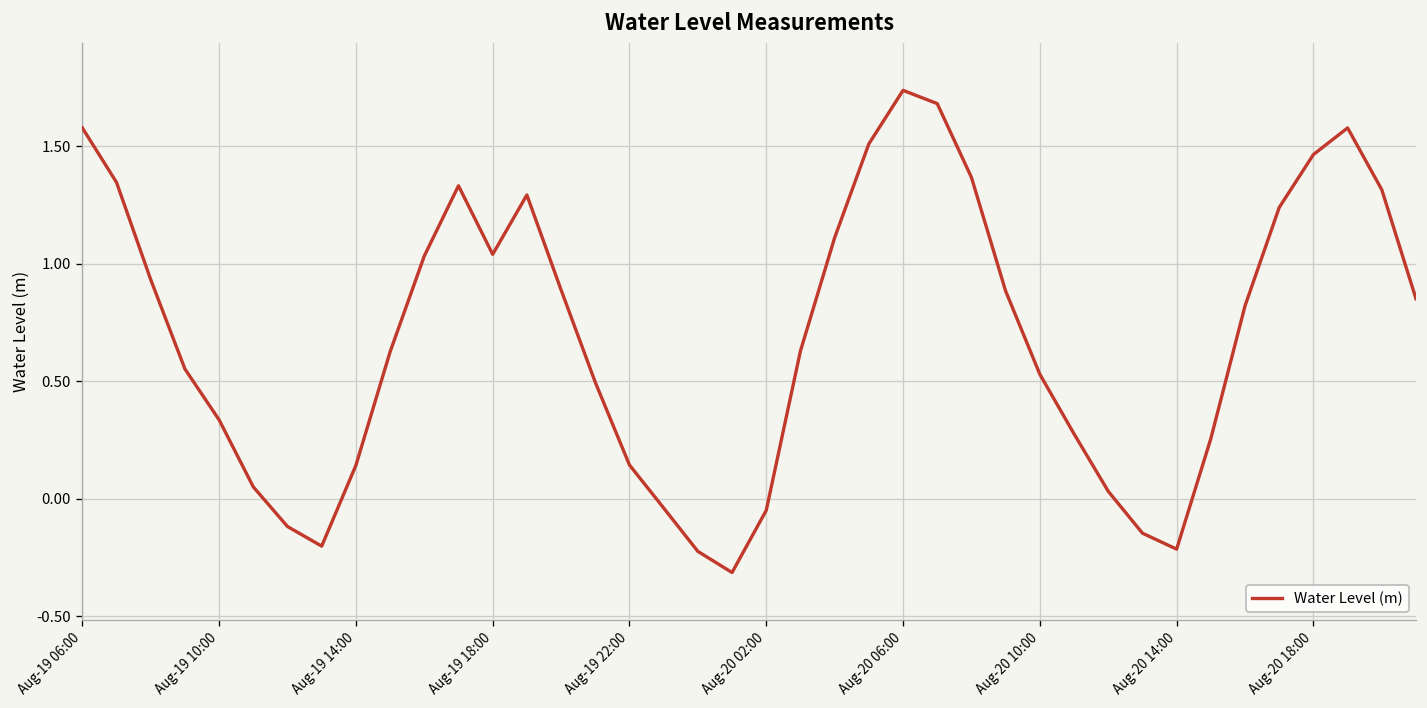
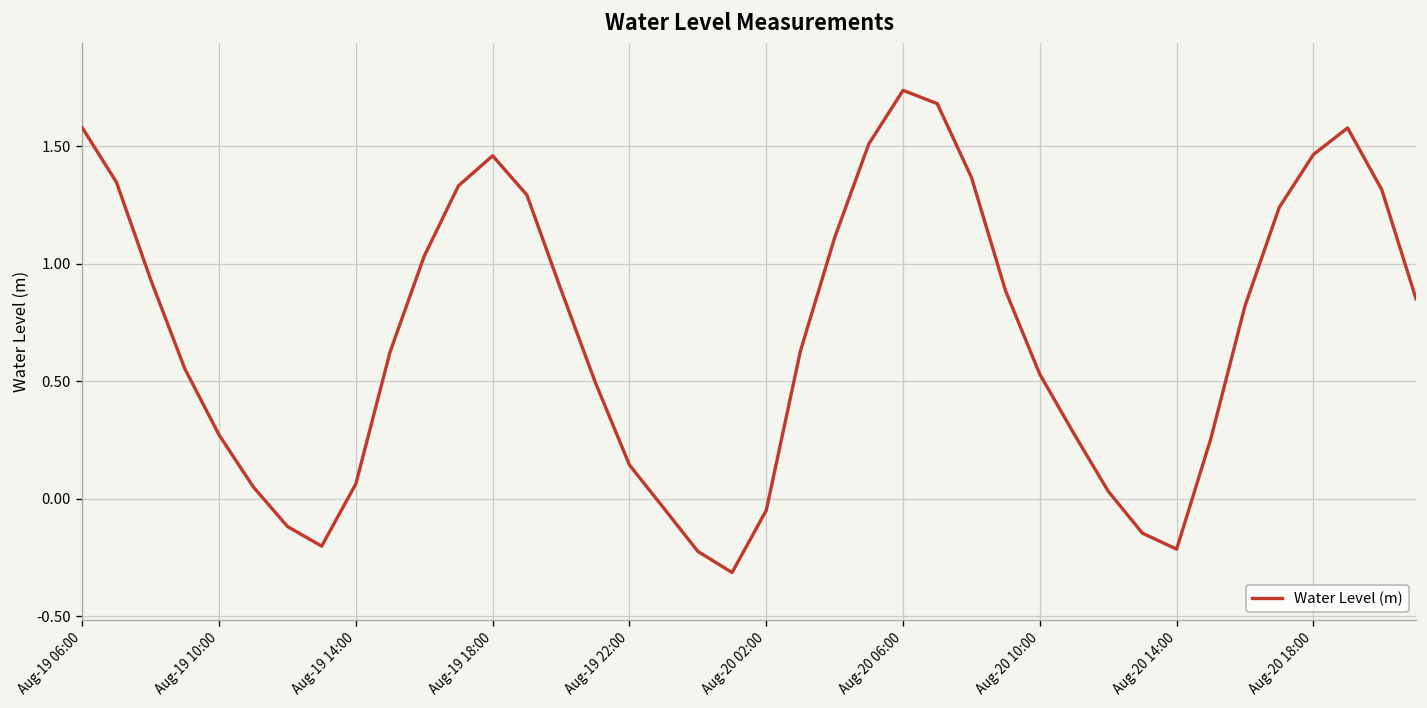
Aug-19 10:00: 0.34 -> 0.27
Aug-19 14:00: 0.14 -> 0.06
Aug-19 18:00: 1.04 -> 1.46
